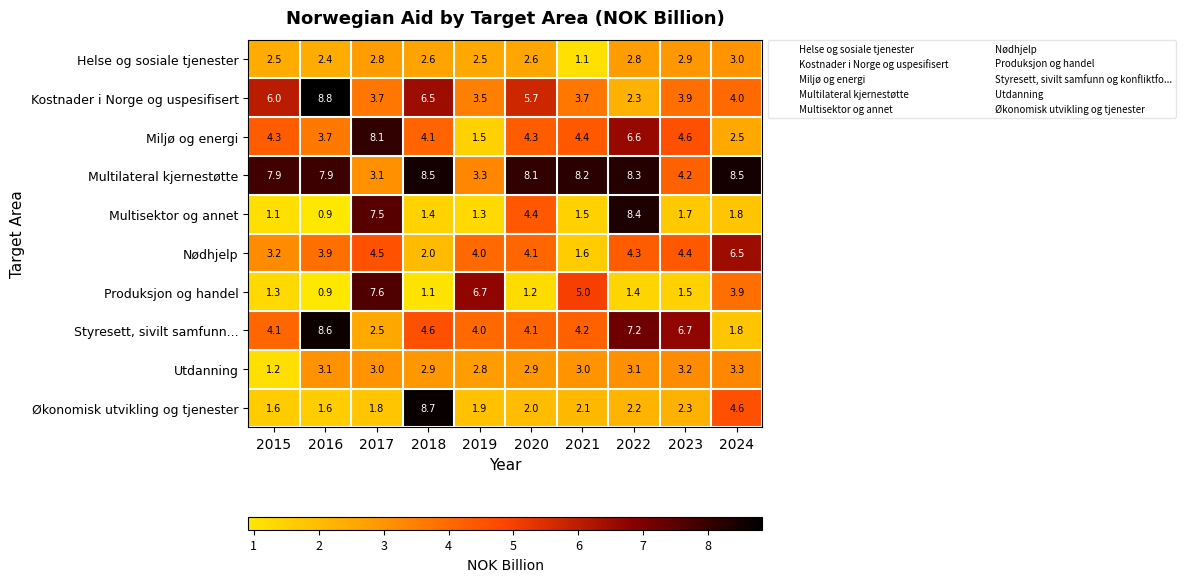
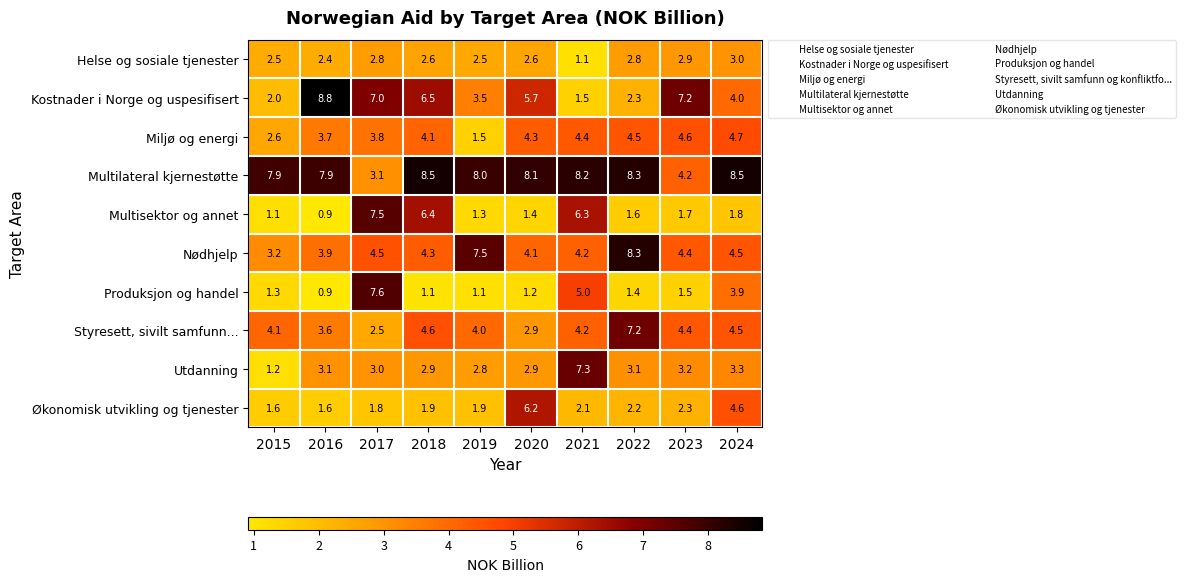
Kostnader i Norge og uspesifisert, 2015: 6.0 -> 2.0
Kostnader i Norge og uspesifisert, 2017: 3.7 -> 7.0
Kostnader i Norge og uspesifisert, 2021: 3.7 -> 1.5
Kostnader i Norge og uspesifisert, 2023: 3.9 -> 7.2
Miljø og energi, 2015: 4.3 -> 2.6
Miljø og energi, 2017: 8.1 -> 3.8
Miljø og energi, 2022: 6.6 -> 4.5
Miljø og energi, 2024: 2.5 -> 4.7
Multilateral kjernestøtte, 2019: 3.3 -> 8.0
Multisektor og annet, 2018: 1.4 -> 6.4
Multisektor og annet, 2020: 4.4 -> 1.4
Multisektor og annet, 2021: 1.5 -> 6.3
Multisektor og annet, 2022: 8.4 -> 1.6
Nødhjelp, 2018: 2.0 -> 4.3
Nødhjelp, 2019: 4.0 -> 7.5
Nødhjelp, 2021: 1.6 -> 4.2
Nødhjelp, 2022: 4.3 -> 8.3
Nødhjelp, 2024: 6.5 -> 4.5
Produksjon og handel, 2019: 6.7 -> 1.1
Styresett, sivilt samfunn..., 2016: 8.6 -> 3.6
Styresett, sivilt samfunn..., 2020: 4.1 -> 2.9
Styresett, sivilt samfunn..., 2023: 6.7 -> 4.4
Styresett, sivilt samfunn..., 2024: 1.8 -> 4.5
Utdanning, 2021: 3.0 -> 7.3
Økonomisk utvikling og tjenester, 2018: 8.7 -> 1.9
Økonomisk utvikling og tjenester, 2020: 2.0 -> 6.2
